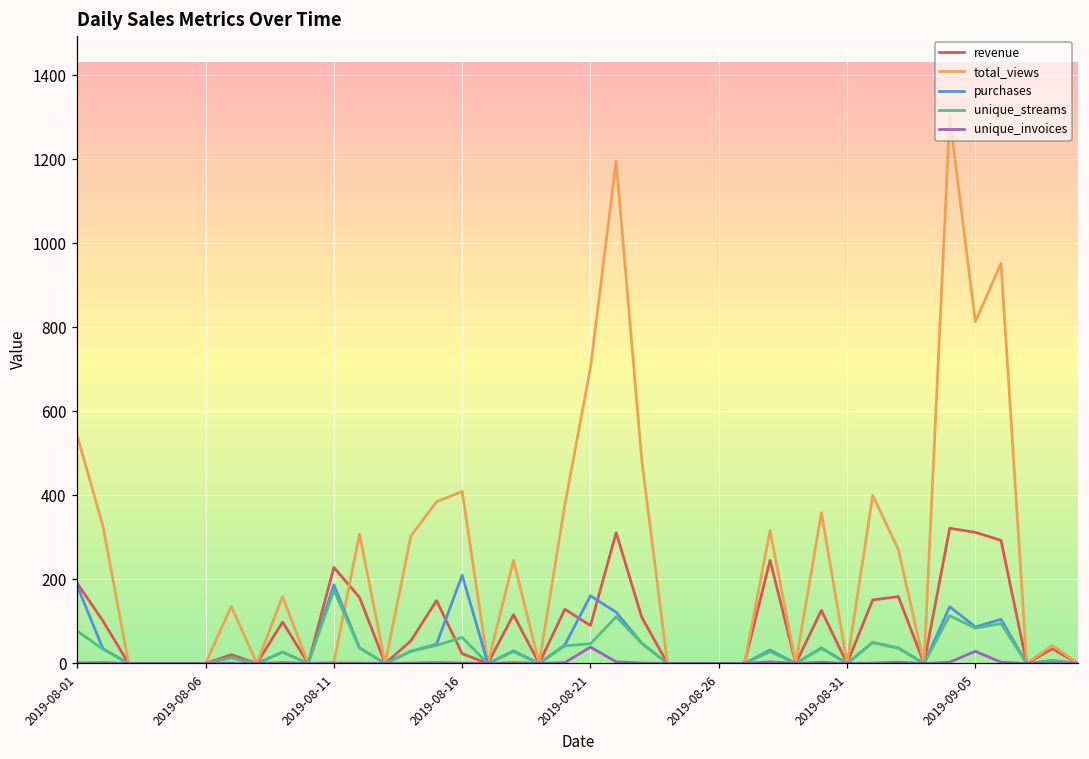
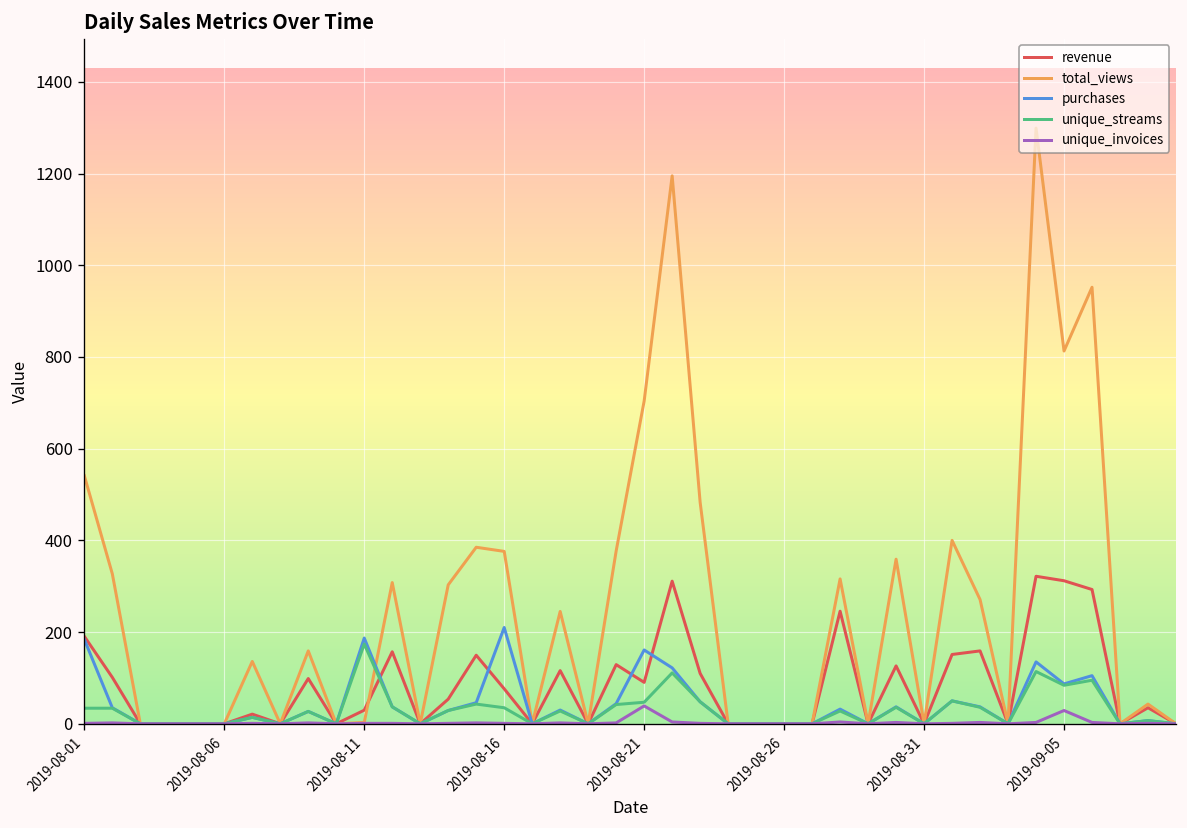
unique_streams, 2019-08-01: 80 -> 30
revenue, 2019-08-11: 230 -> 30
revenue, 2019-08-16: 20 -> 80
total_views, 2019-08-16: 410 -> 380
unique_streams, 2019-08-16: 60 -> 40
